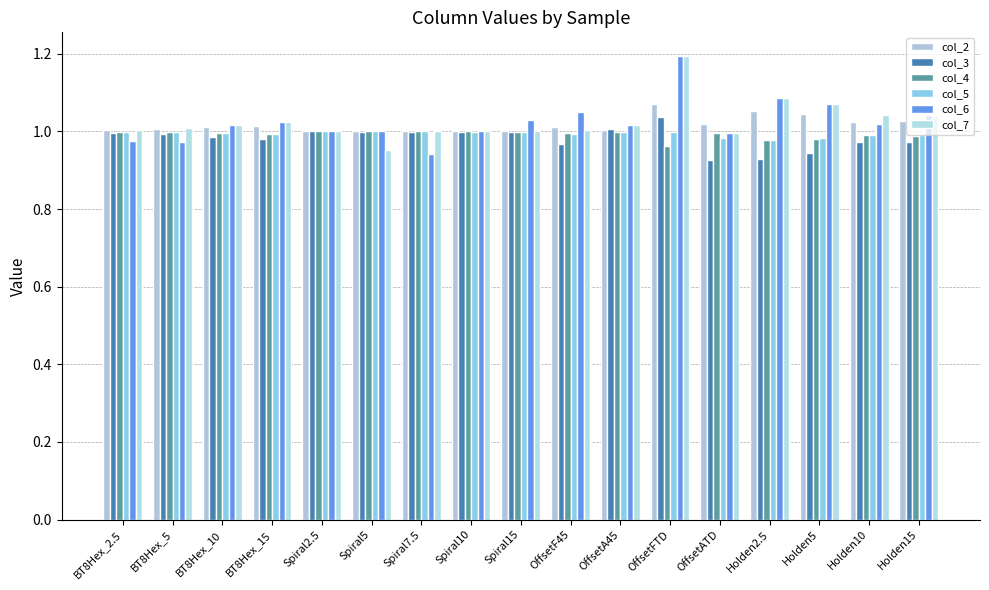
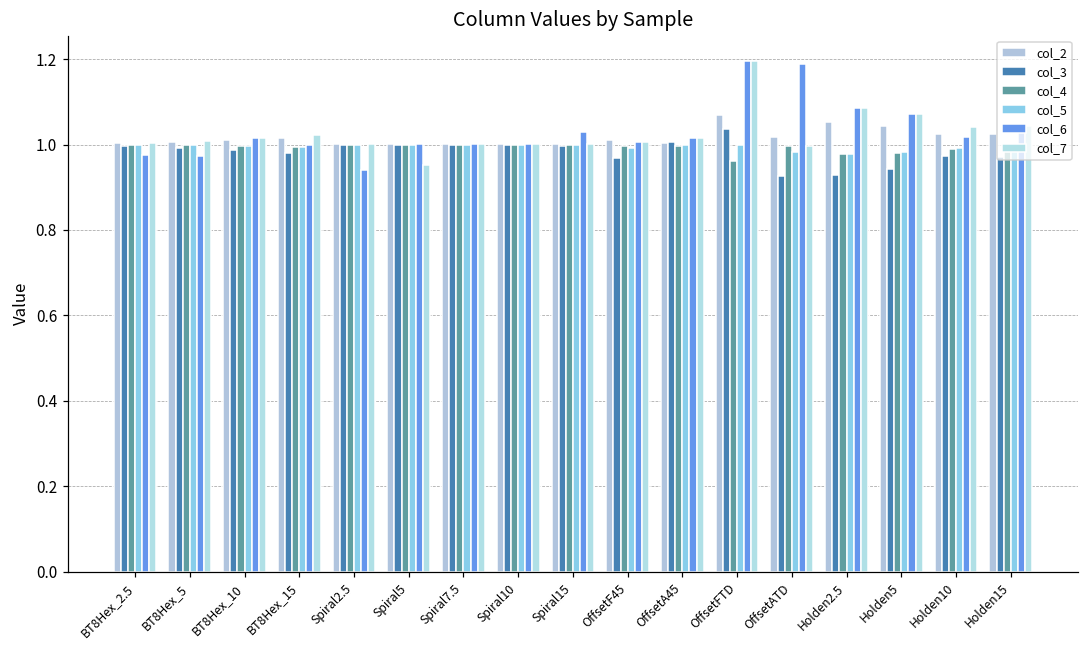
col_6, BT8Hex_15: 1.02 -> 1.00
col_6, Spiral2.5: 1.00 -> 0.94
col_6, Spiral7.5: 0.94 -> 1.00
col_6, OffsetF45: 1.05 -> 1.00
col_6, OffsetATD: 1.00 -> 1.19
